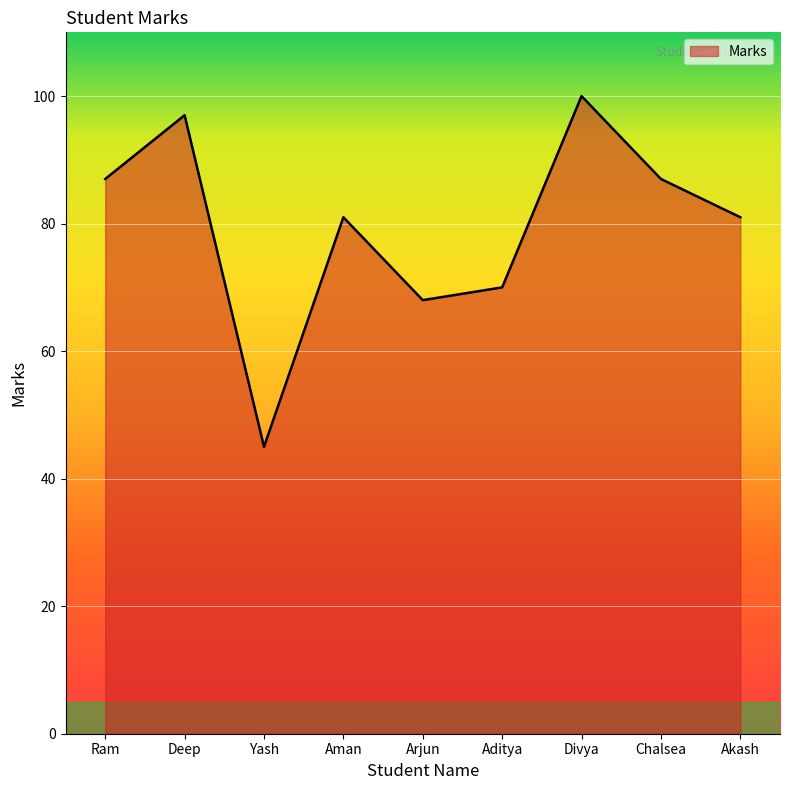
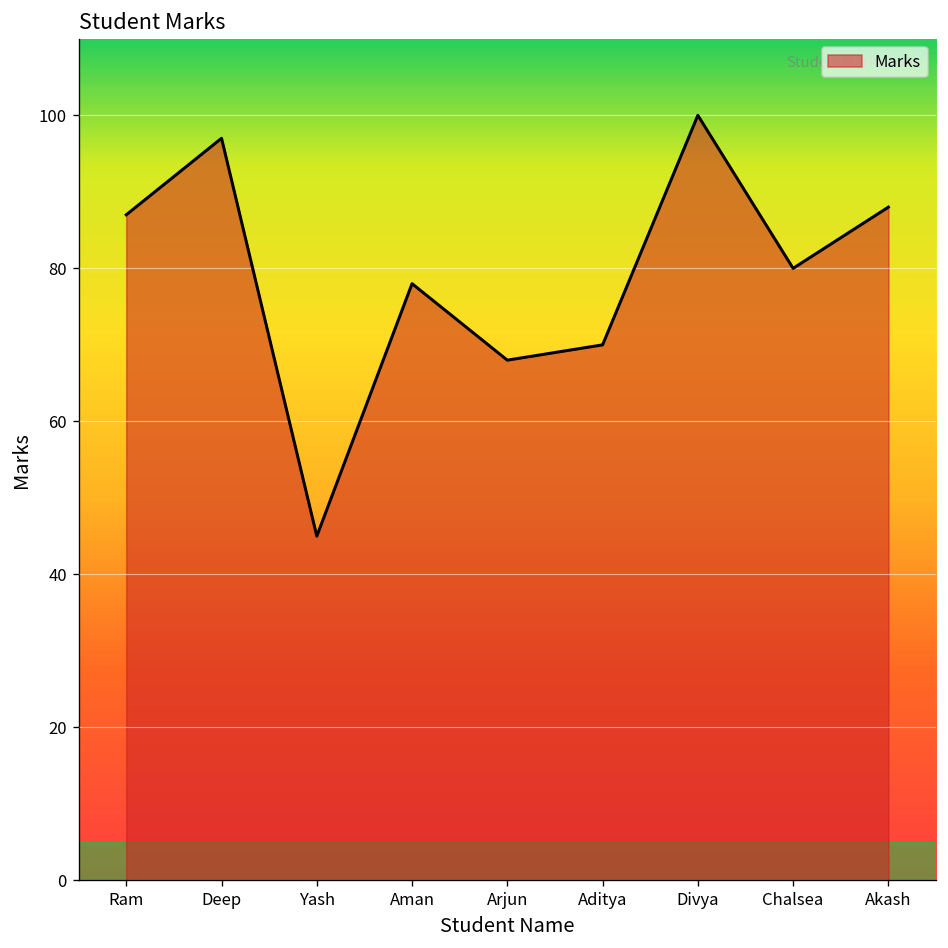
Aman: 81 -> 78
Chalsea: 87 -> 80
Akash: 81 -> 88
